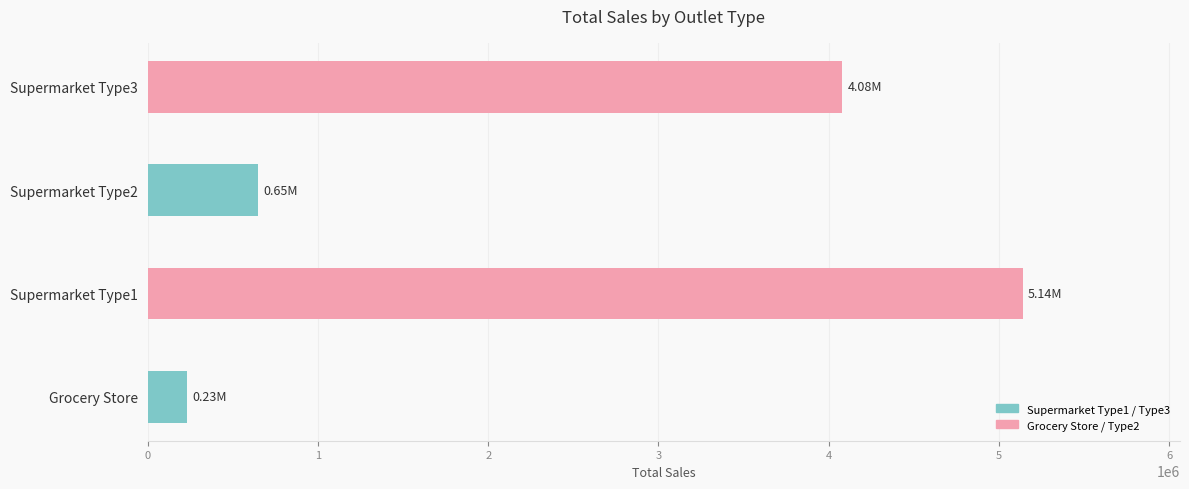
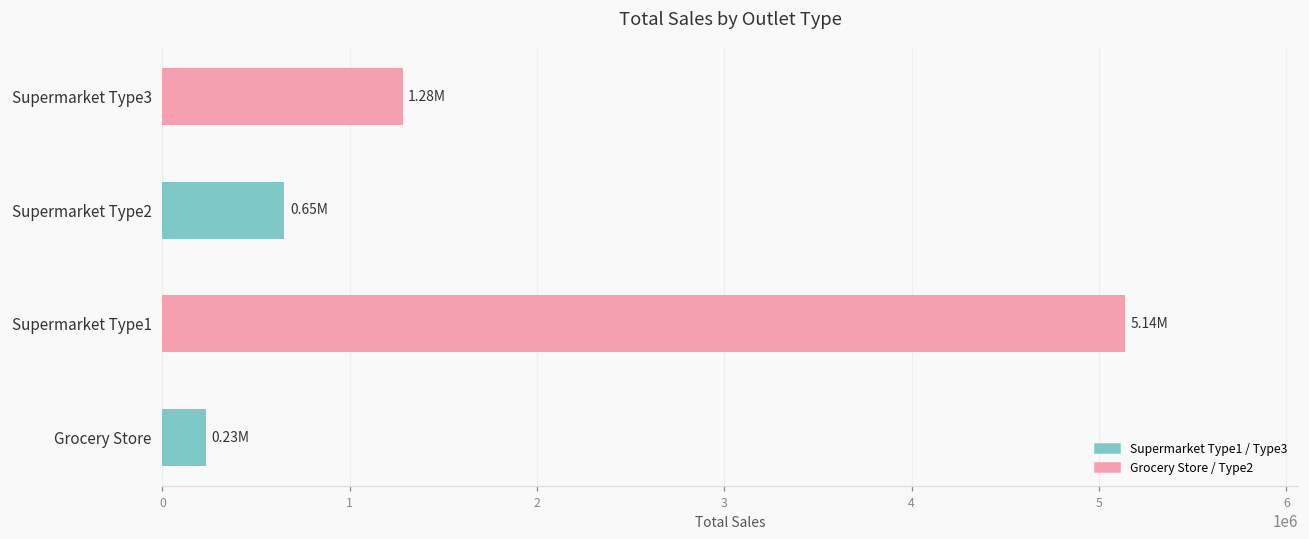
Supermarket Type3: 4.08M -> 1.28M
